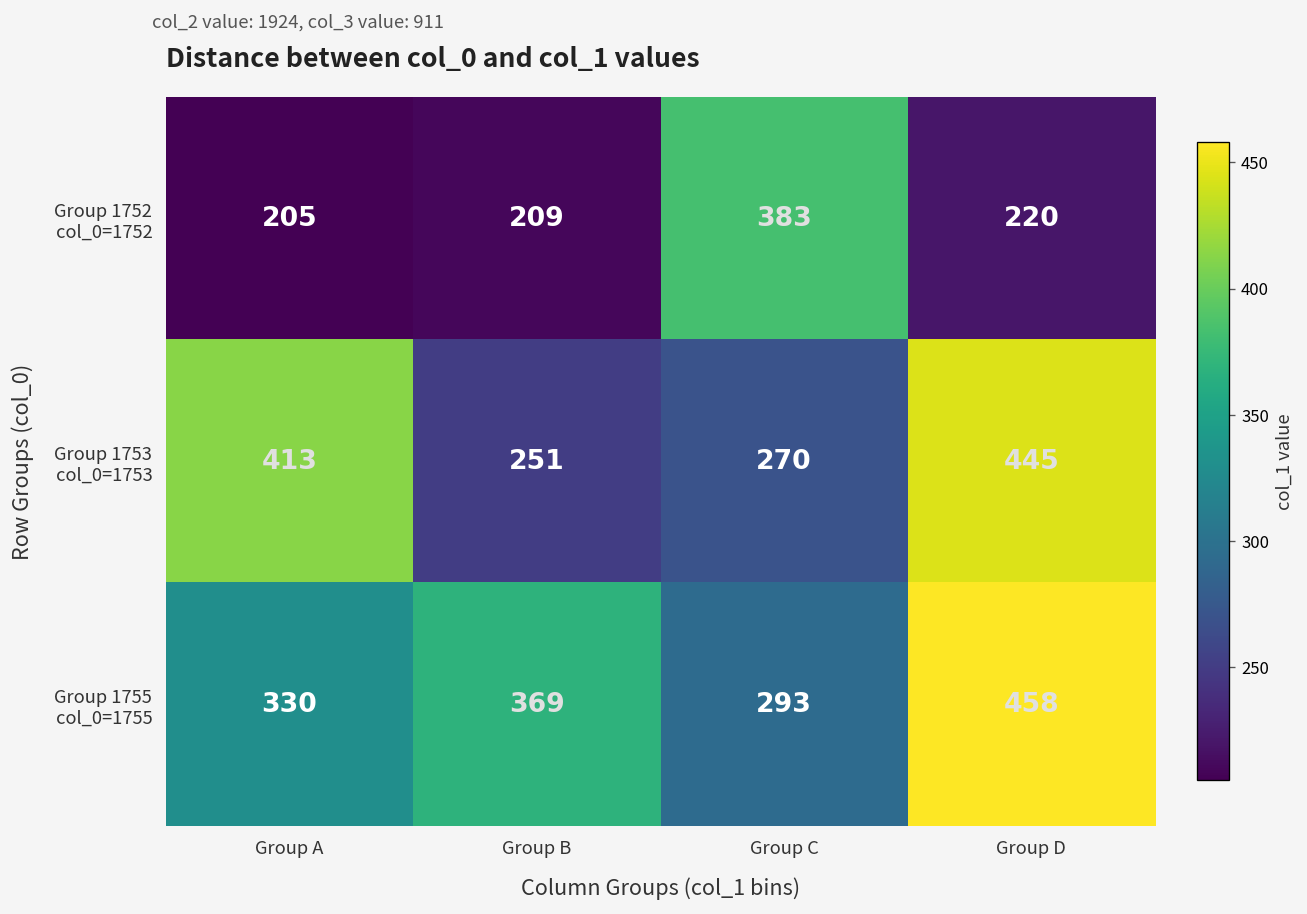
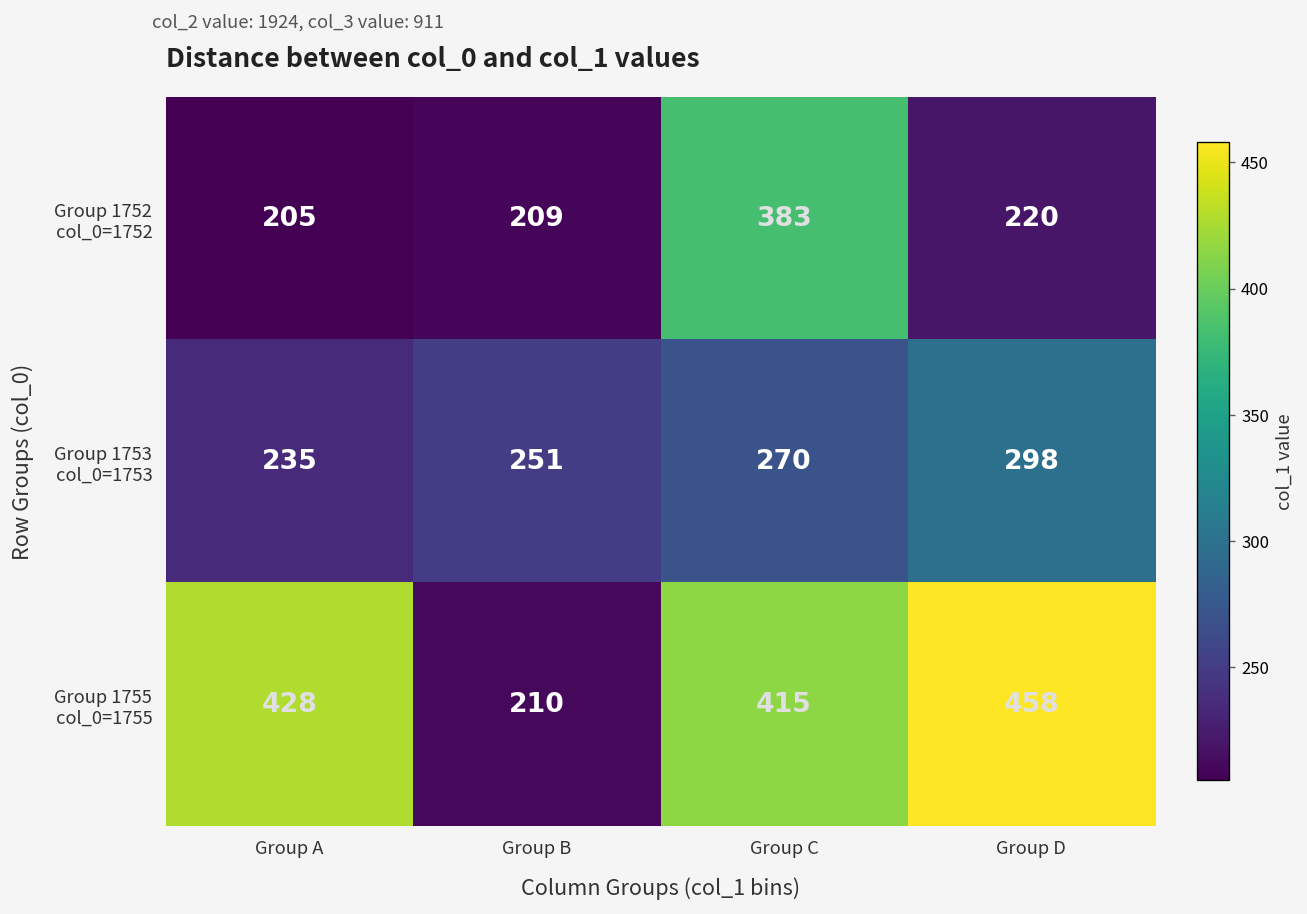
Group 1753 col_0=1753, Group A: 413 -> 235
Group 1753 col_0=1753, Group D: 445 -> 298
Group 1755 col_0=1755, Group A: 330 -> 428
Group 1755 col_0=1755, Group B: 369 -> 210
Group 1755 col_0=1755, Group C: 293 -> 415
